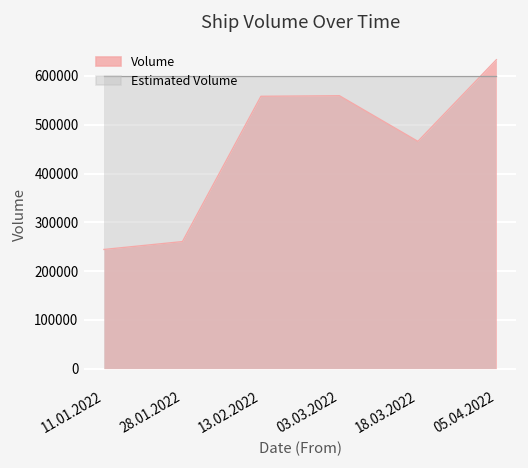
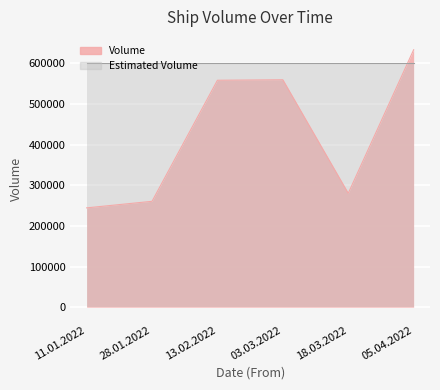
Volume, 18.03.2022: 470000 -> 280000
